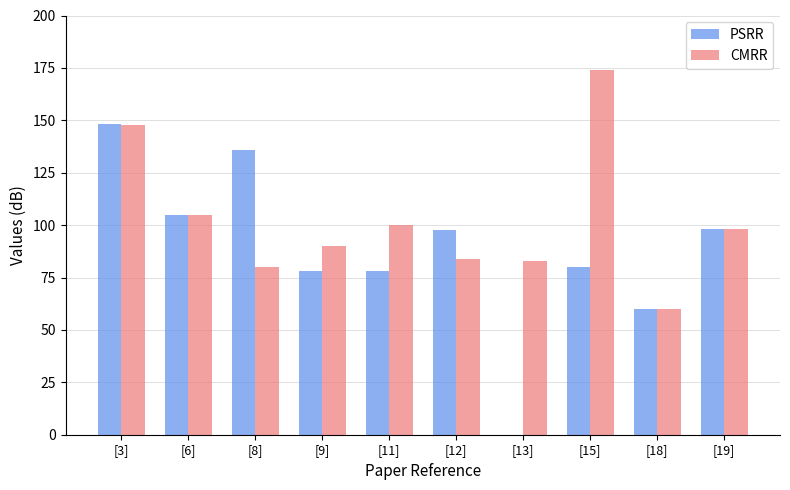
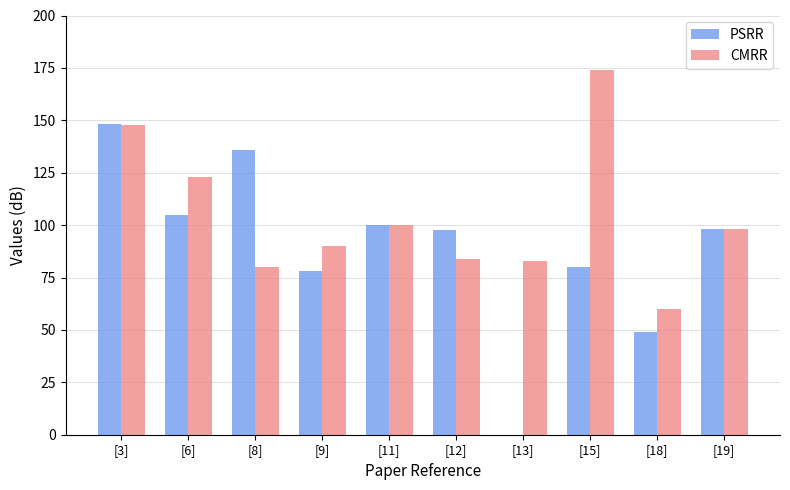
CMRR, [6]: 105 -> 123
PSRR, [11]: 78 -> 100
PSRR, [18]: 60 -> 49
